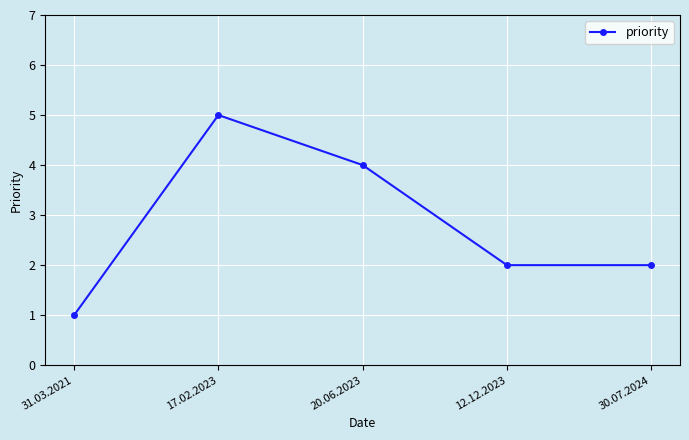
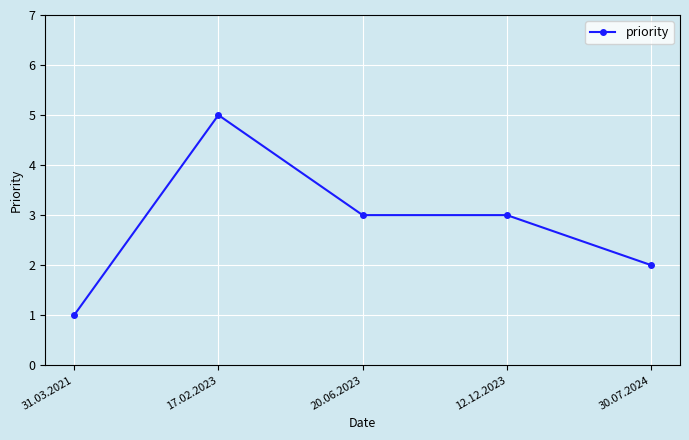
20.06.2023: 4 -> 3
12.12.2023: 2 -> 3
